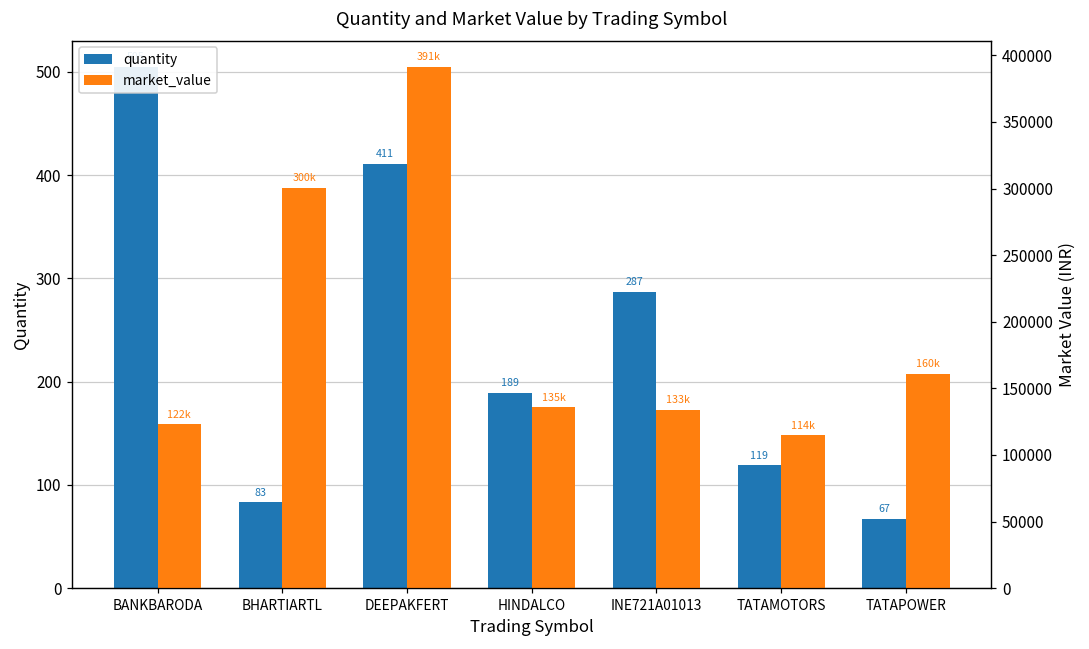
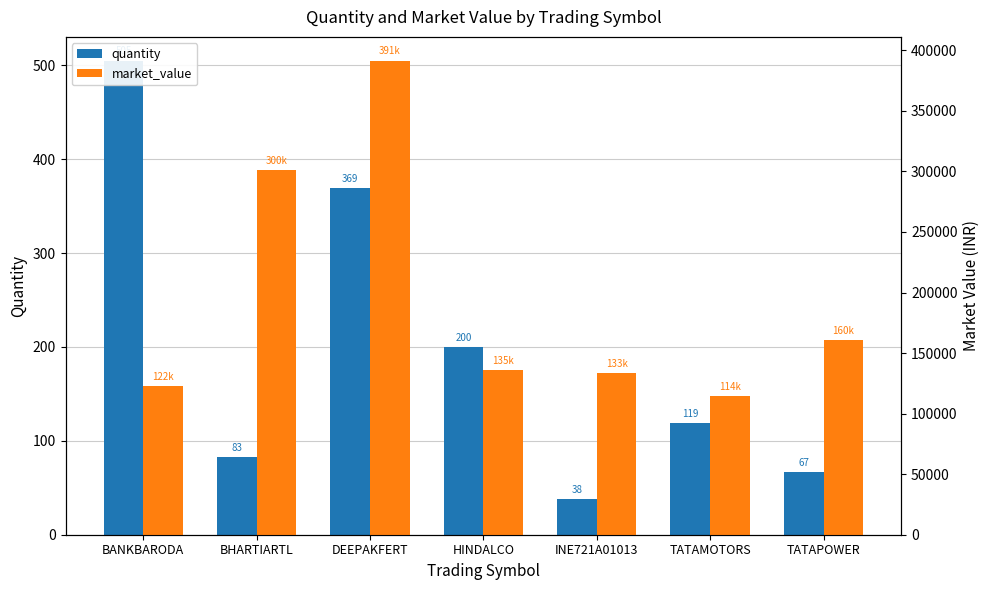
quantity, DEEPAKFERT: 411 -> 369
quantity, HINDALCO: 189 -> 200
quantity, INE721A01013: 287 -> 38
